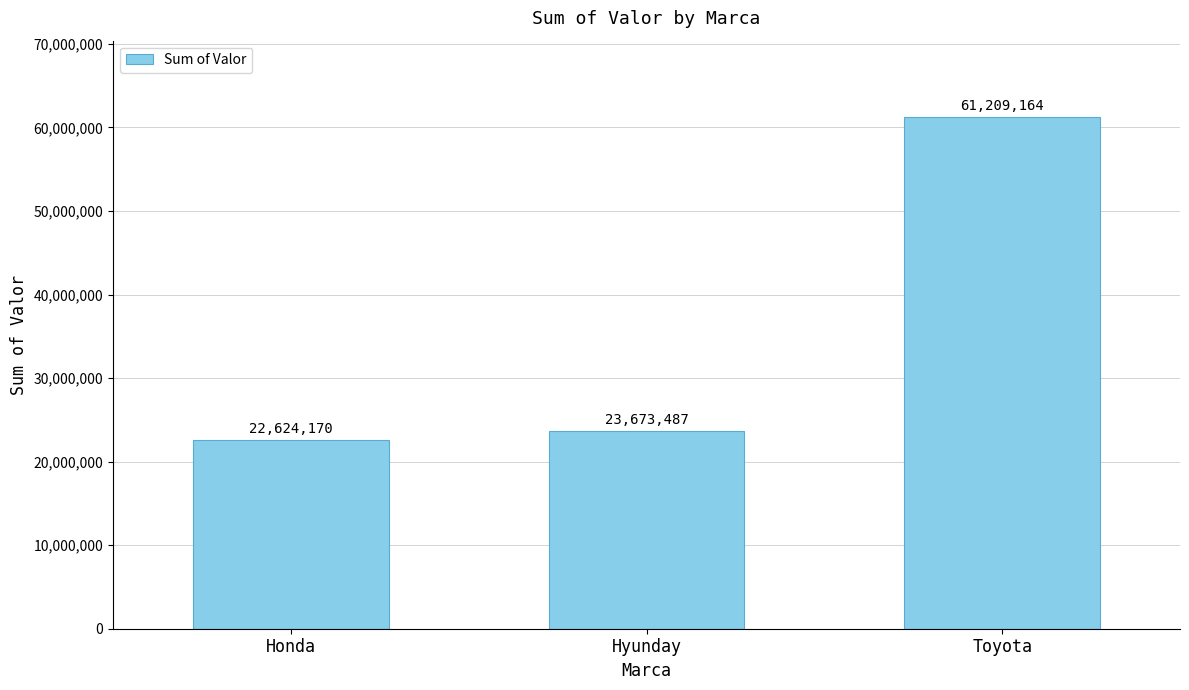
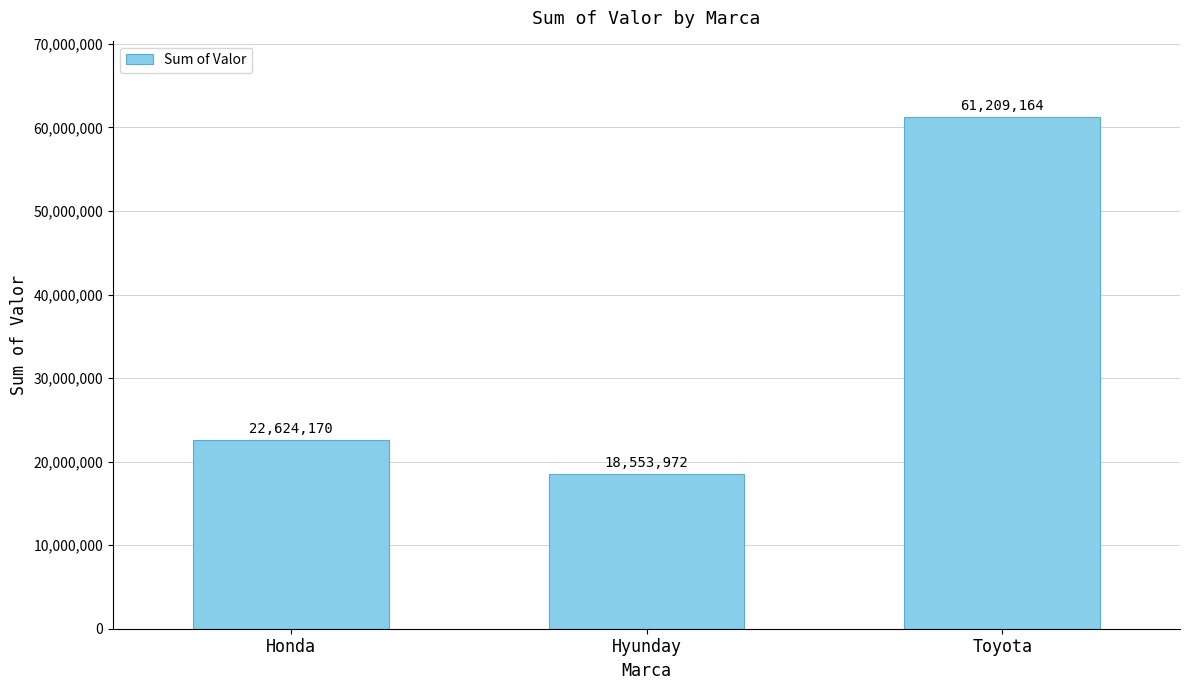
Hyunday: 23,673,487 -> 18,553,972
